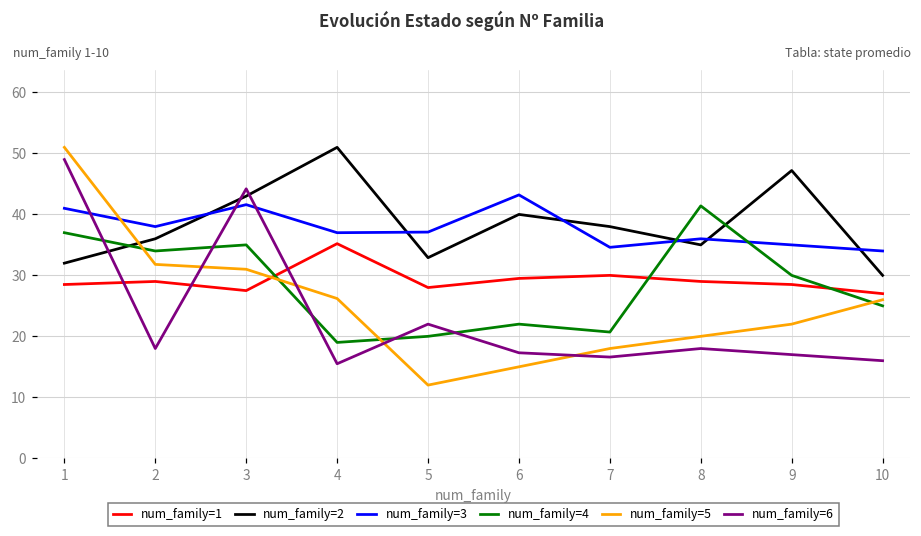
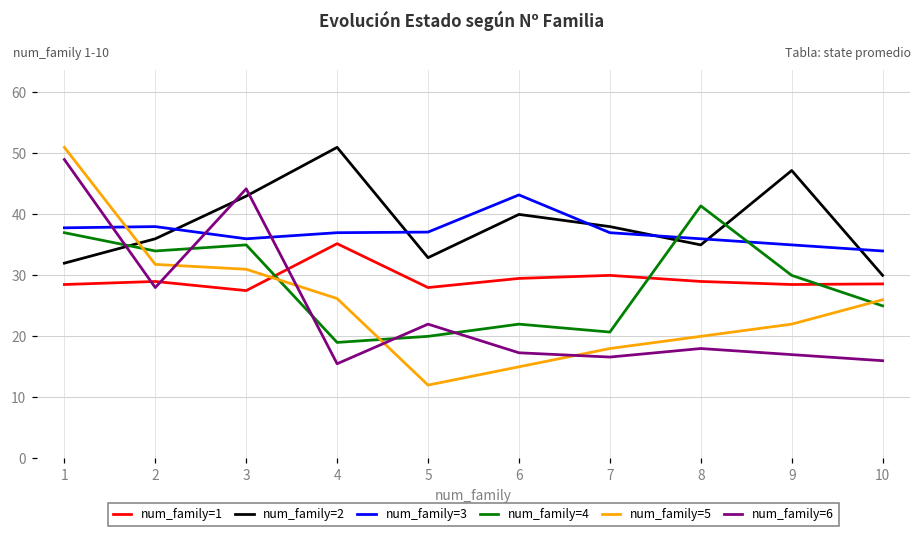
num_family=3, 1: 41 -> 38
num_family=6, 2: 18 -> 28
num_family=3, 3: 42 -> 36
num_family=3, 7: 35 -> 37
num_family=1, 10: 27 -> 29
